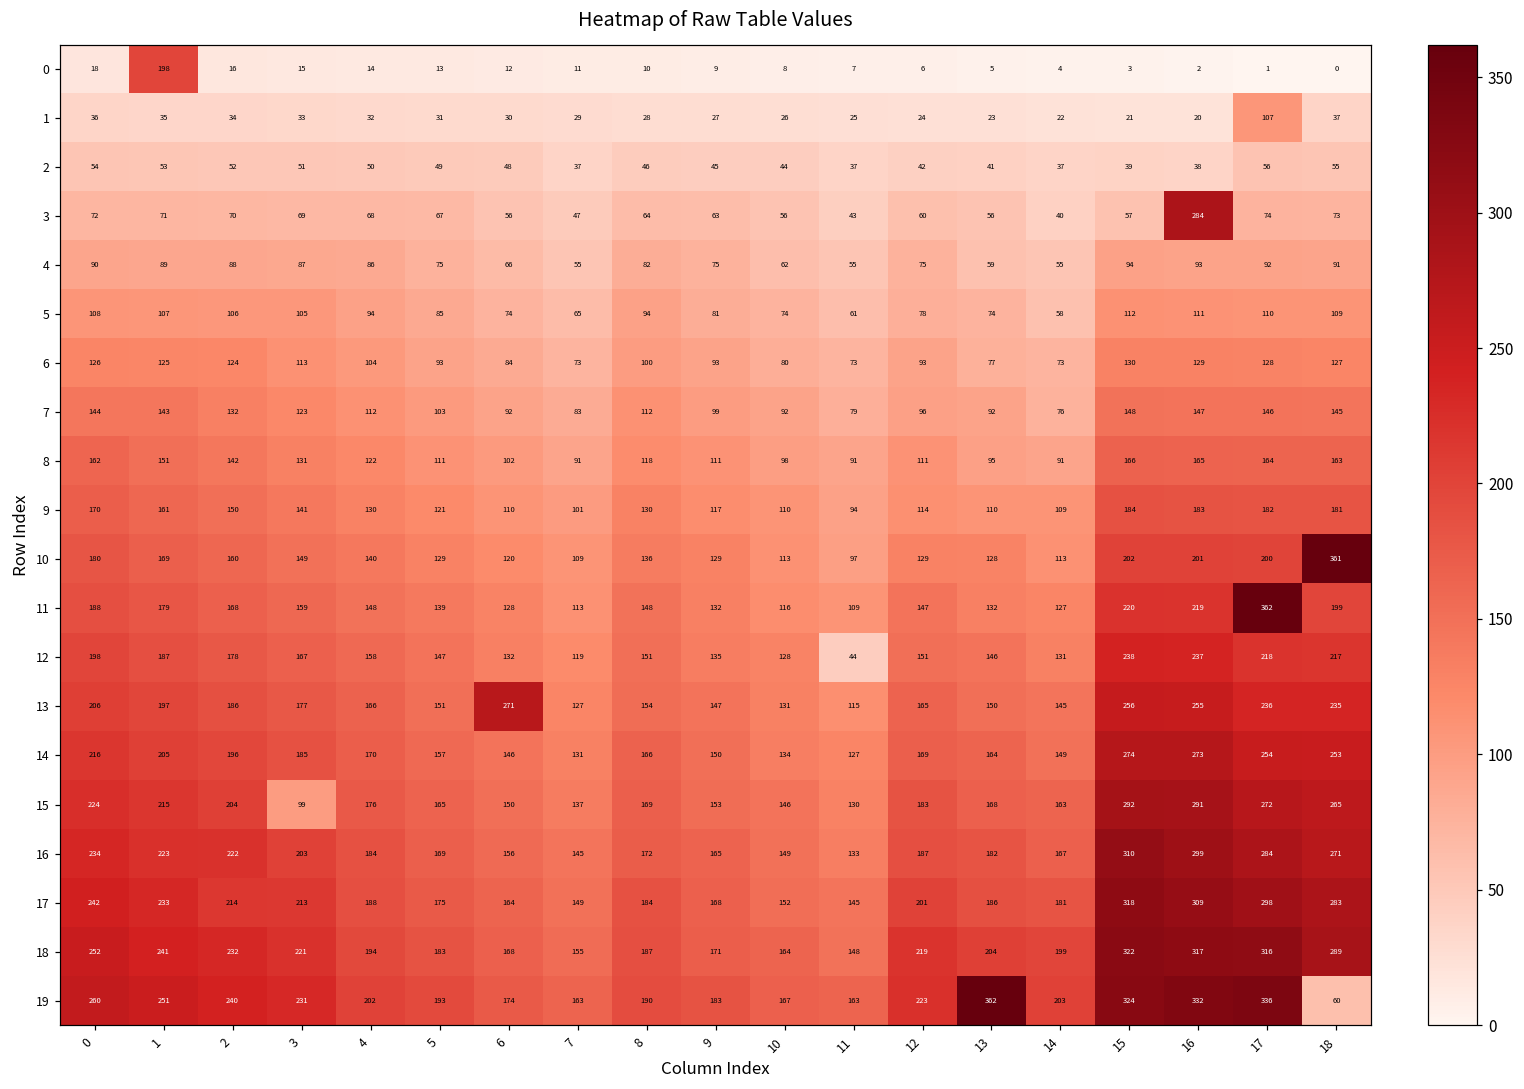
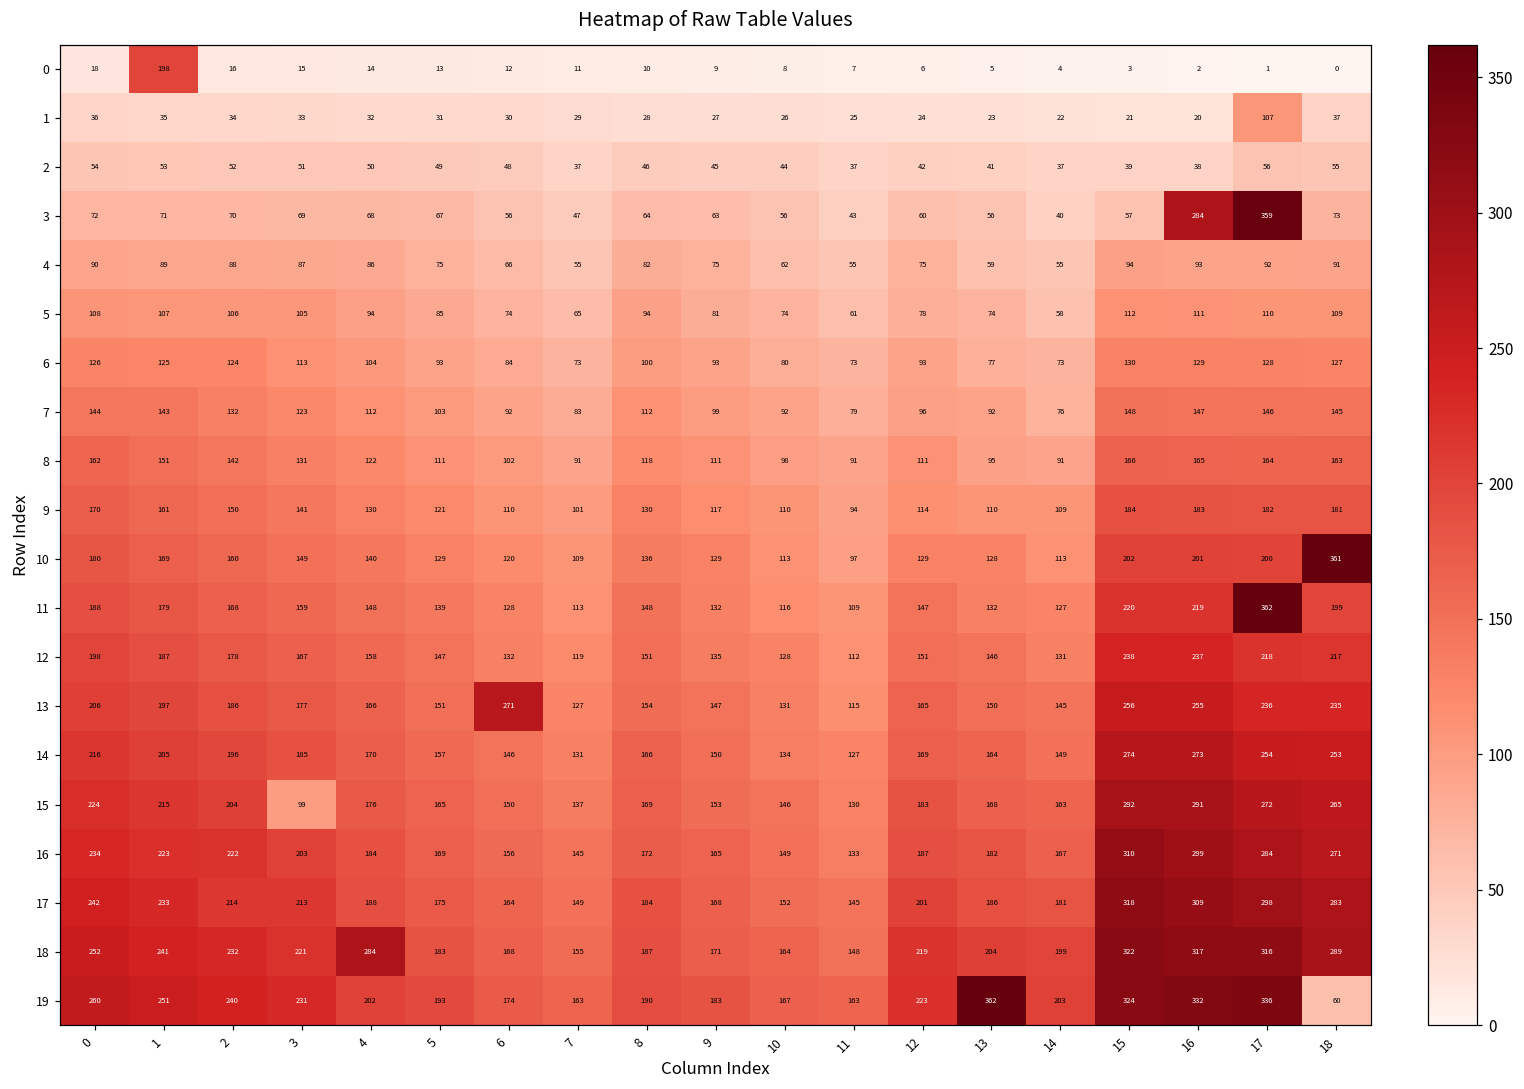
3, 17: 74 -> 359
12, 11: 44 -> 112
18, 4: 194 -> 284
